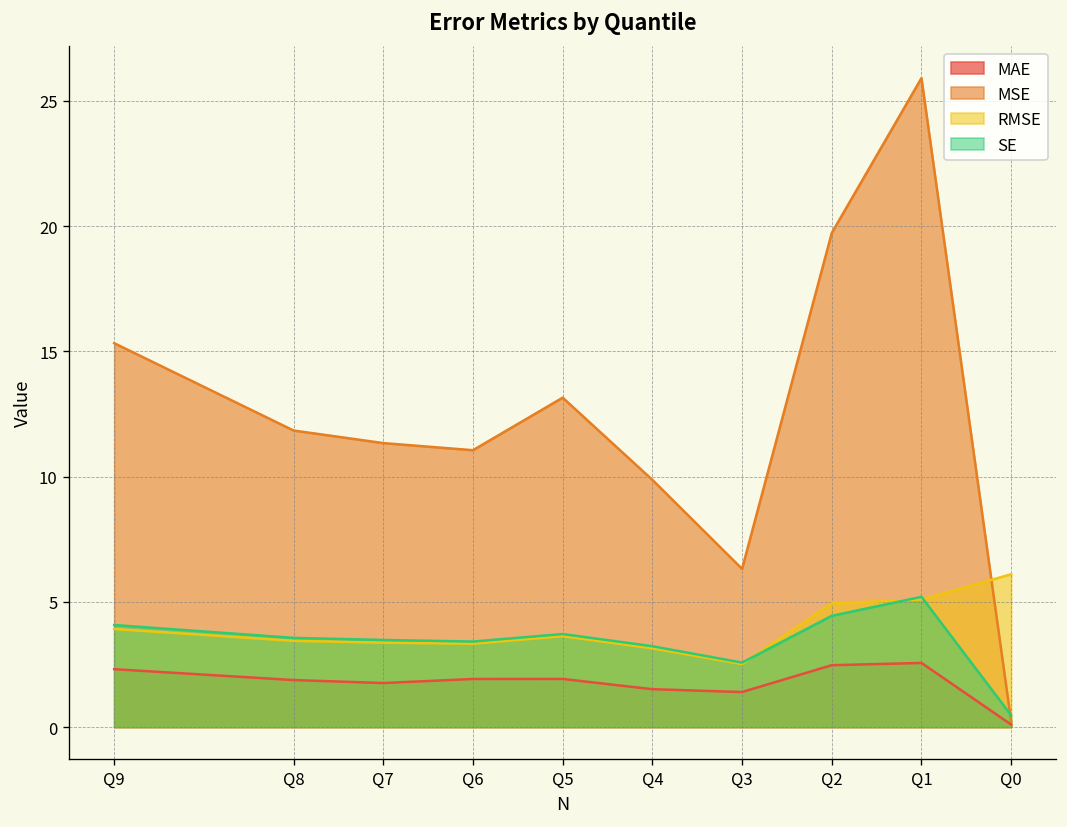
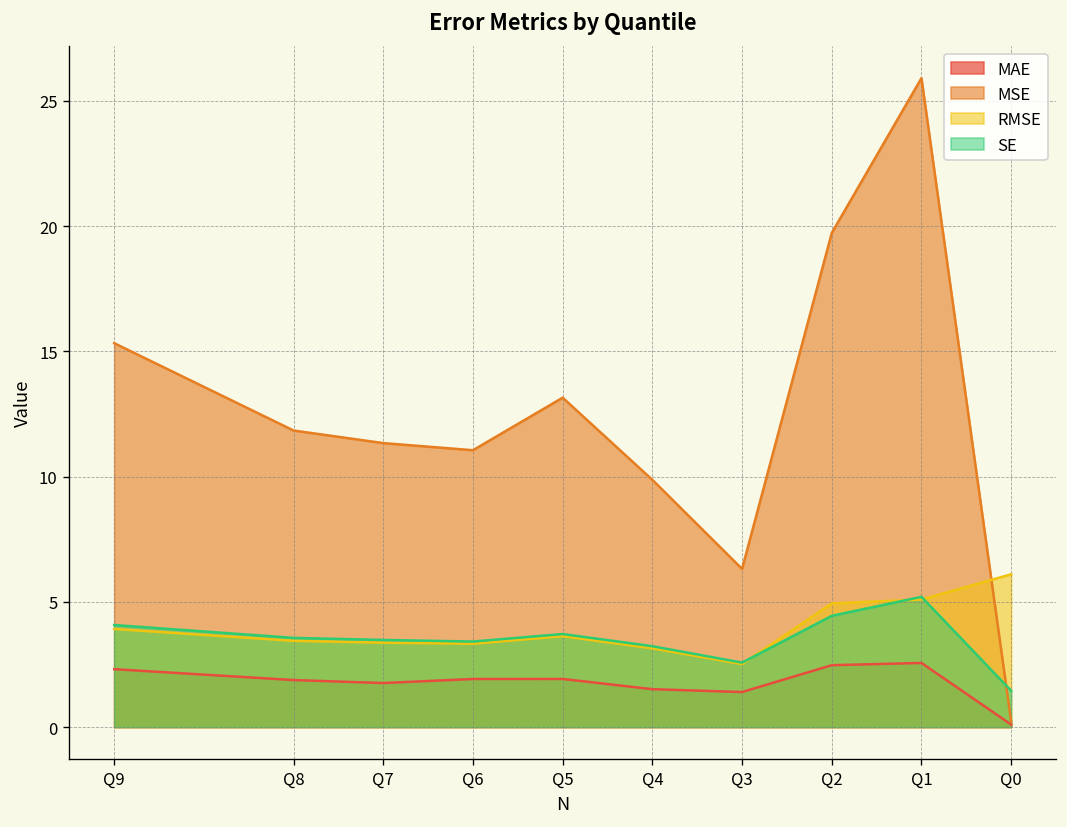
SE, Q0: 0.5 -> 1.4
